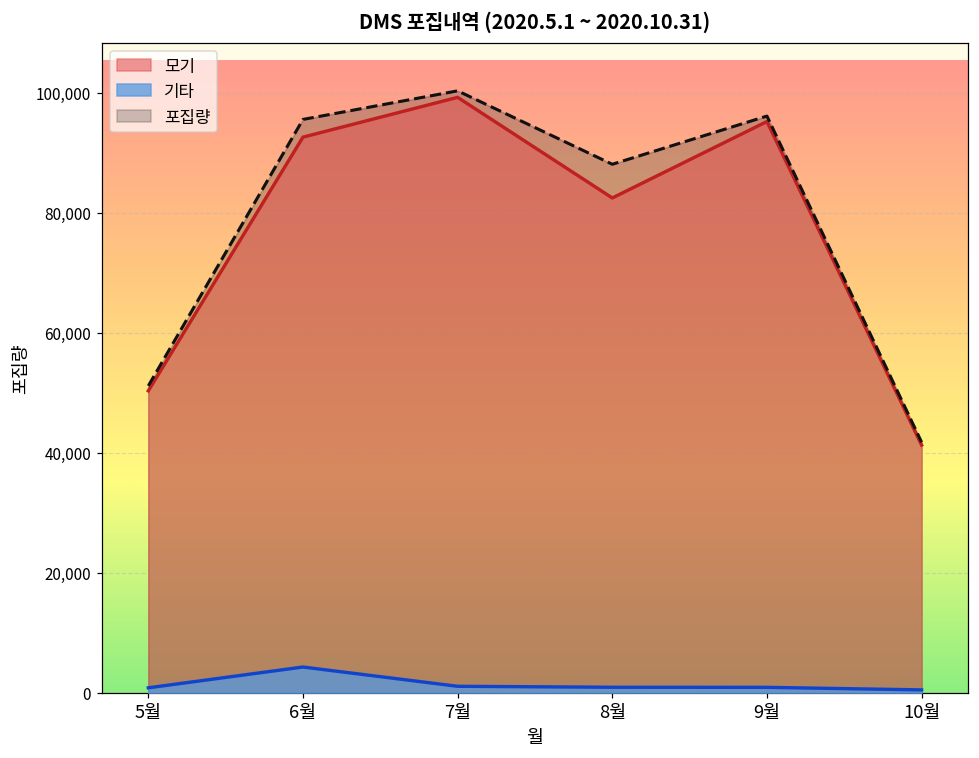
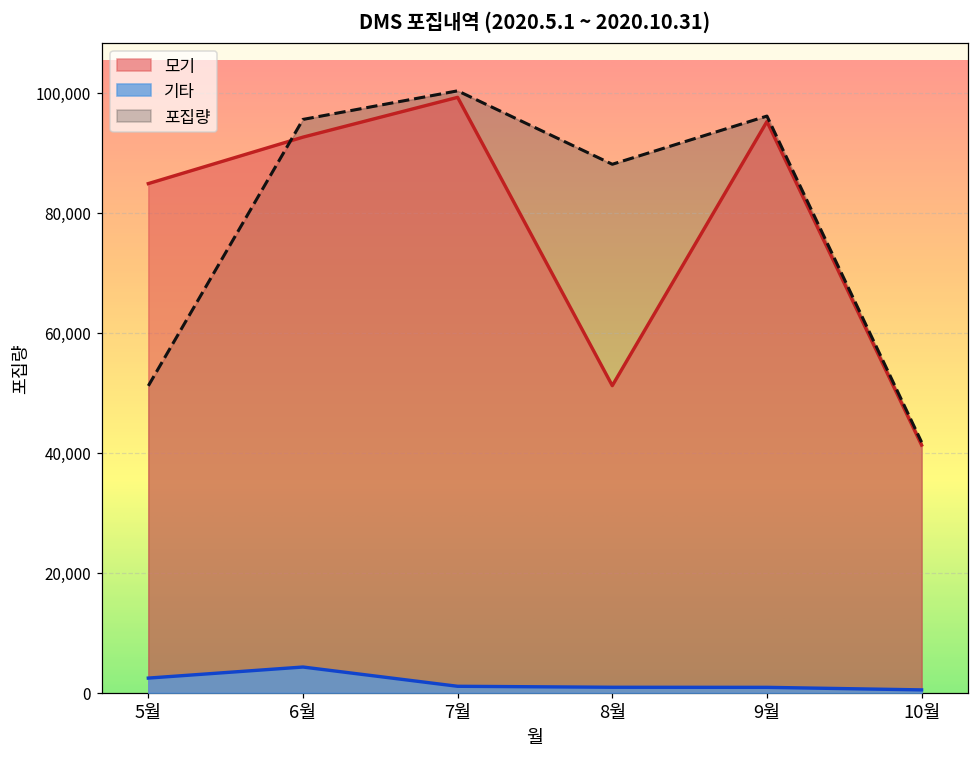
모기, 5월: 50,000 -> 85,000
기타, 5월: 1,000 -> 2,000
모기, 8월: 82,000 -> 51,000
